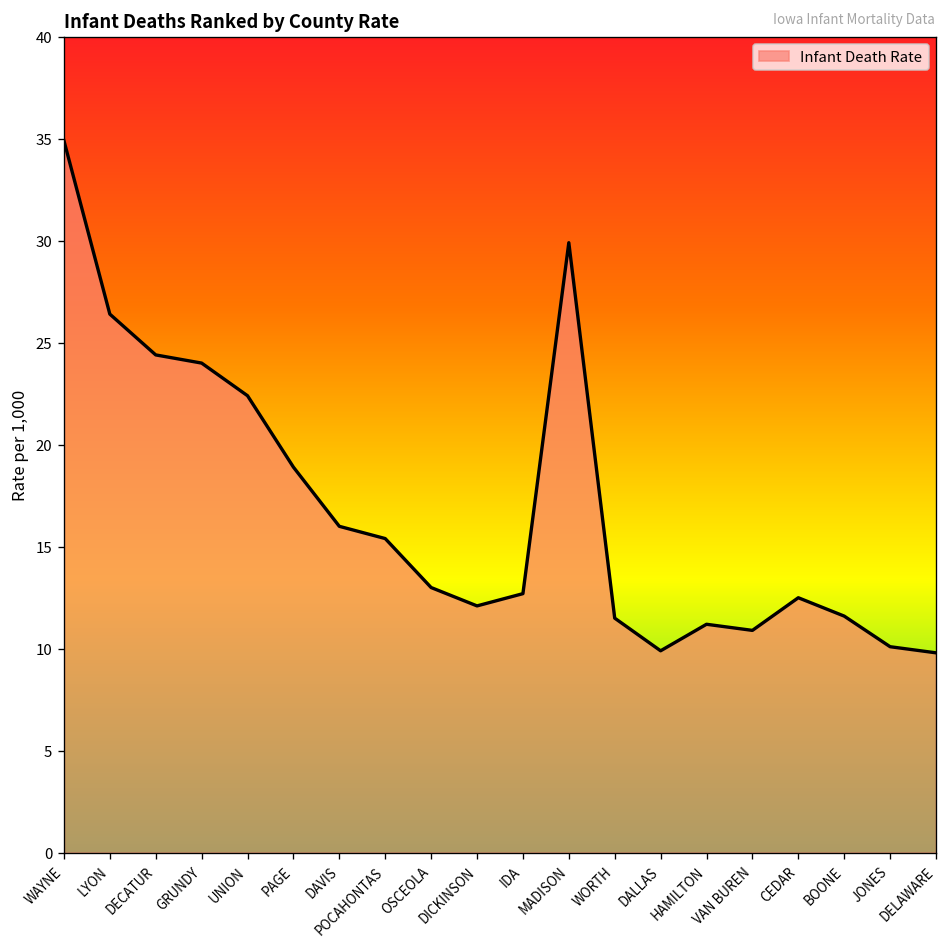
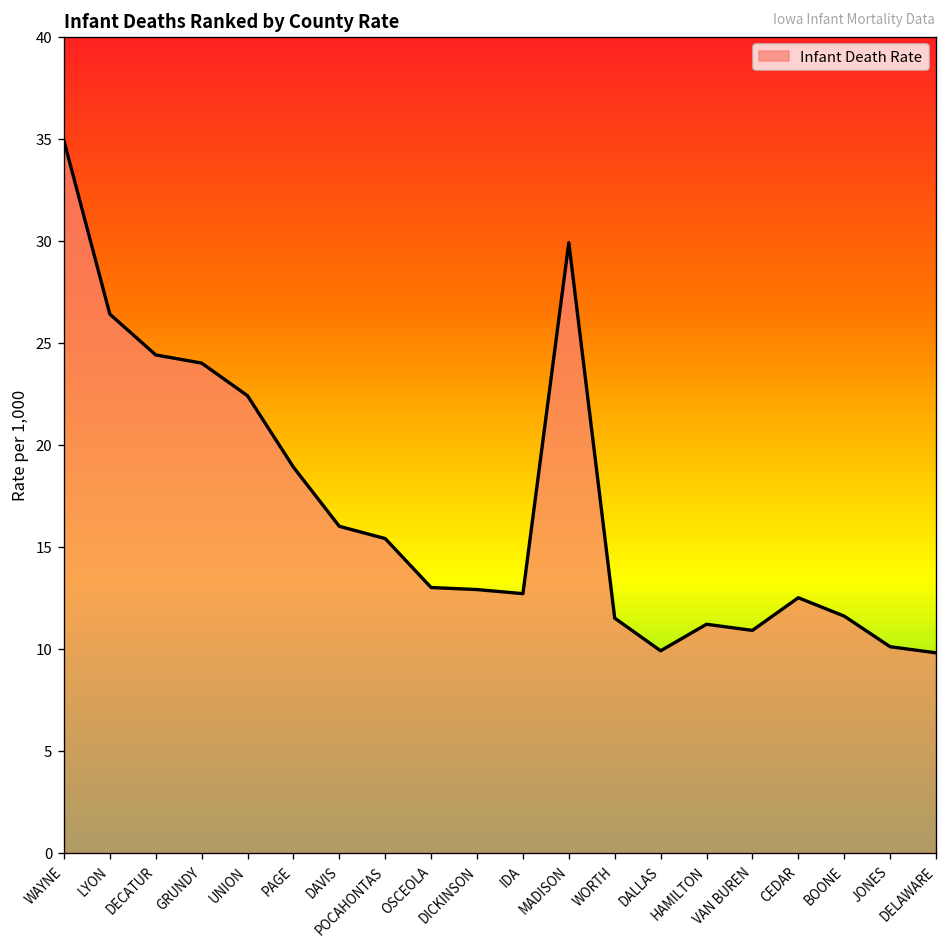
DICKINSON: 12.1 -> 12.9
